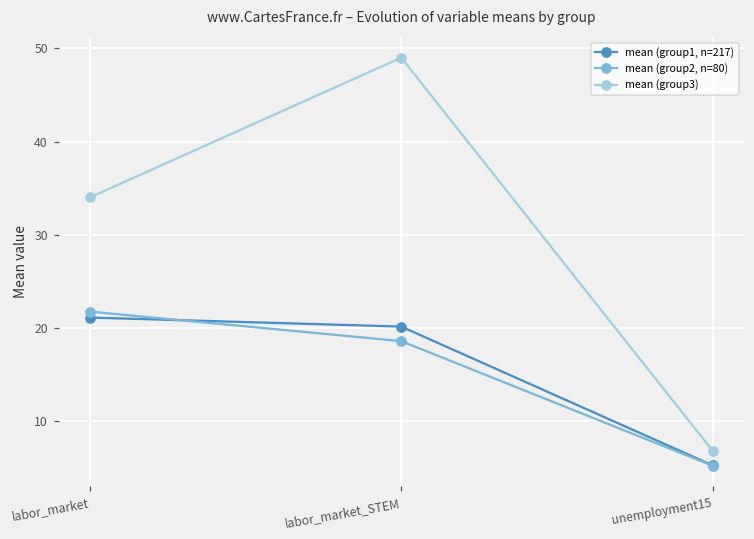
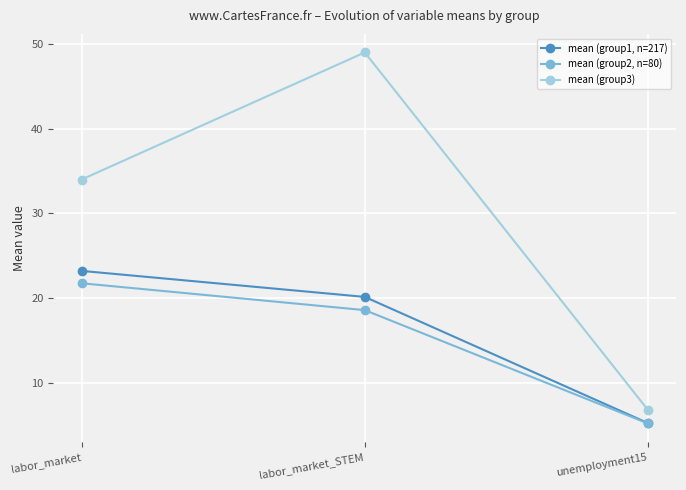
mean (group1, n=217), labor_market: 21 -> 23
